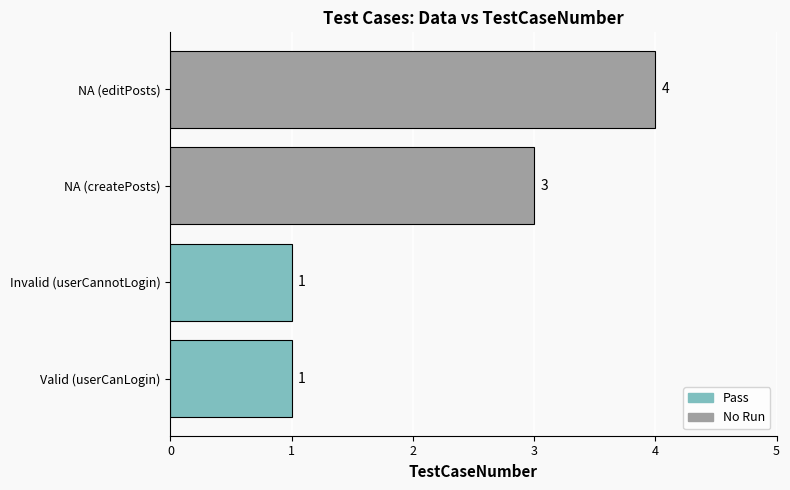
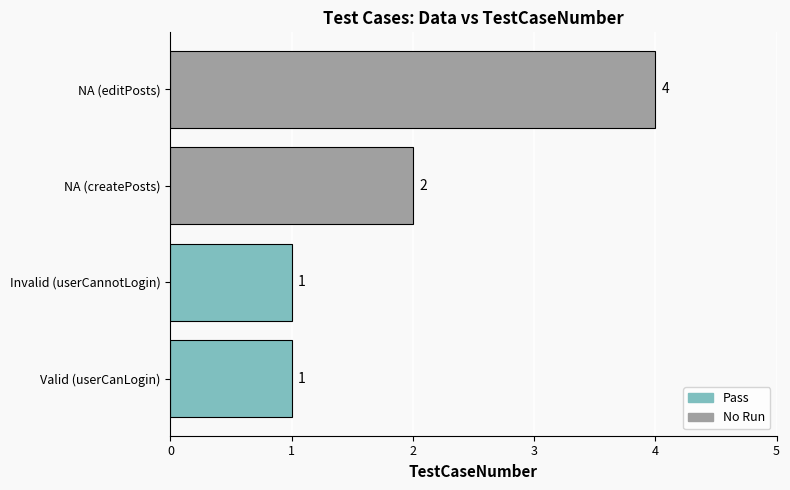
NA (createPosts): 3 -> 2
